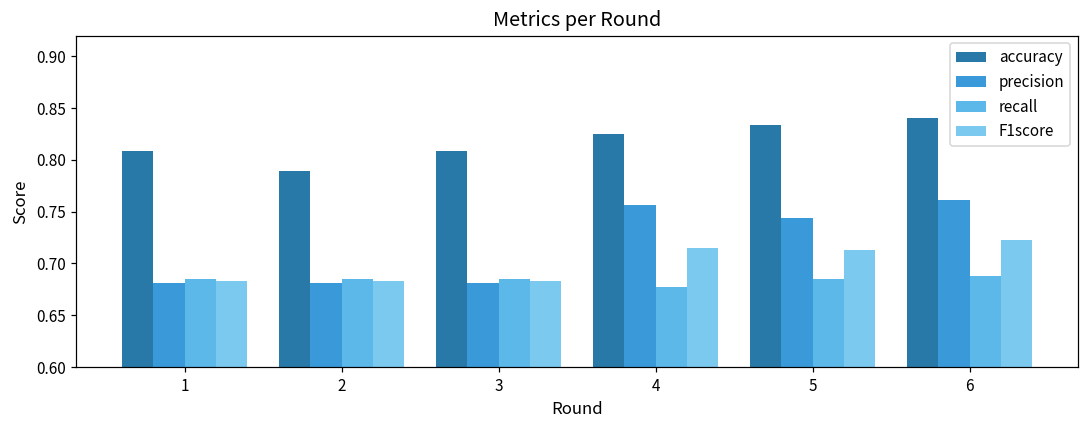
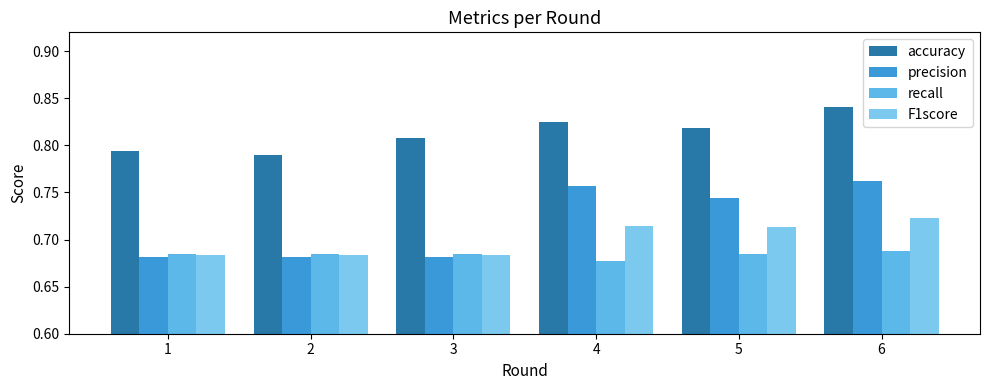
accuracy, 1: 0.81 -> 0.79
accuracy, 5: 0.83 -> 0.82
